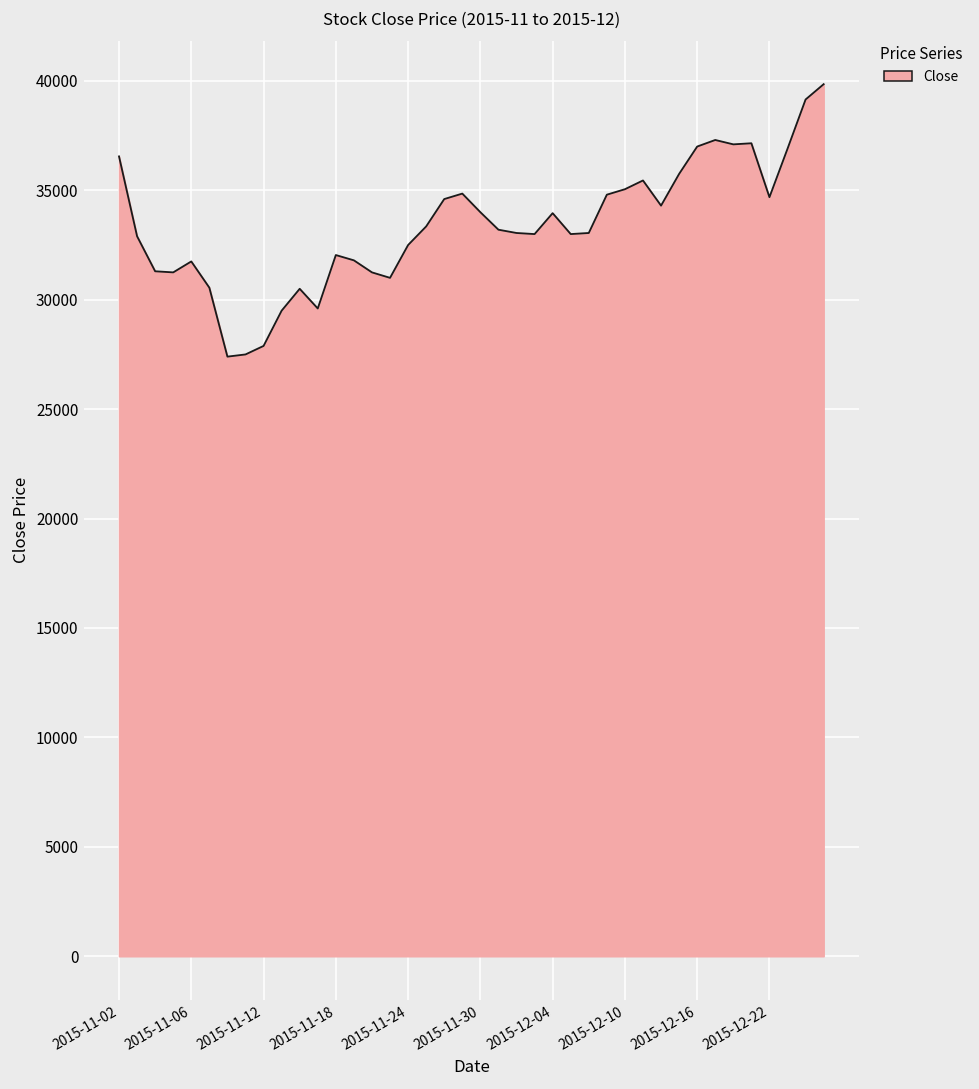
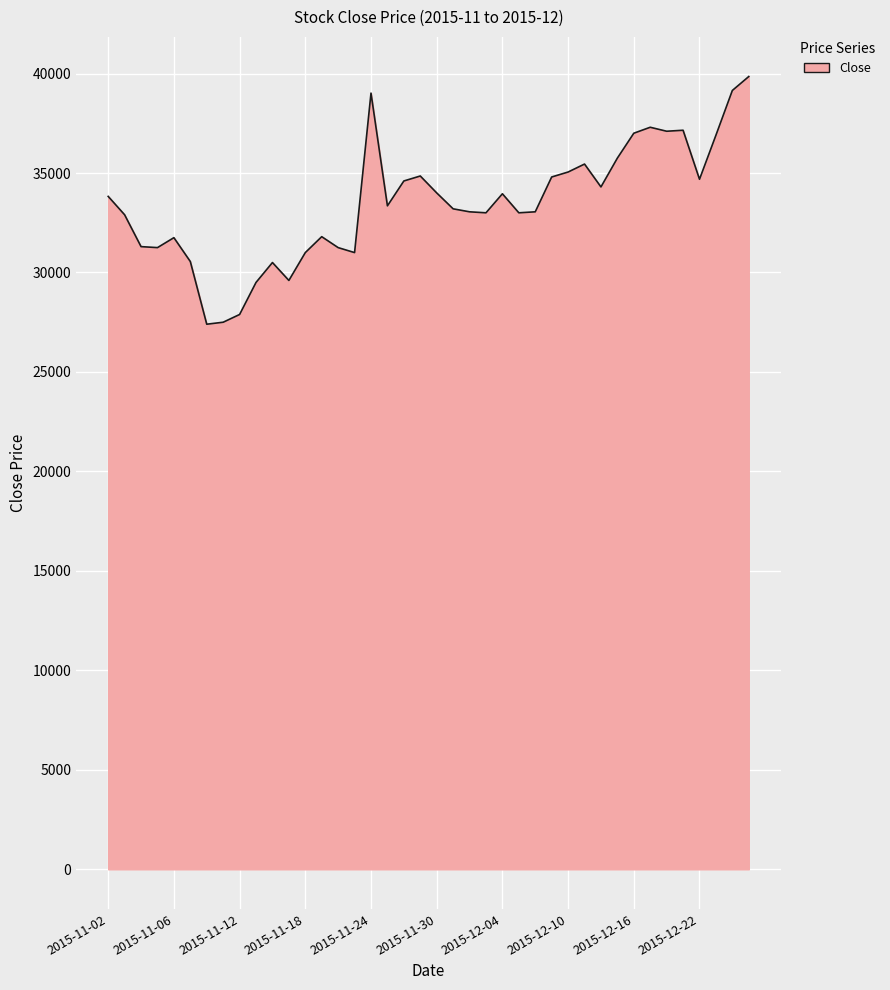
2015-11-02: 36600 -> 33800
2015-11-18: 32000 -> 31000
2015-11-24: 32500 -> 39000
